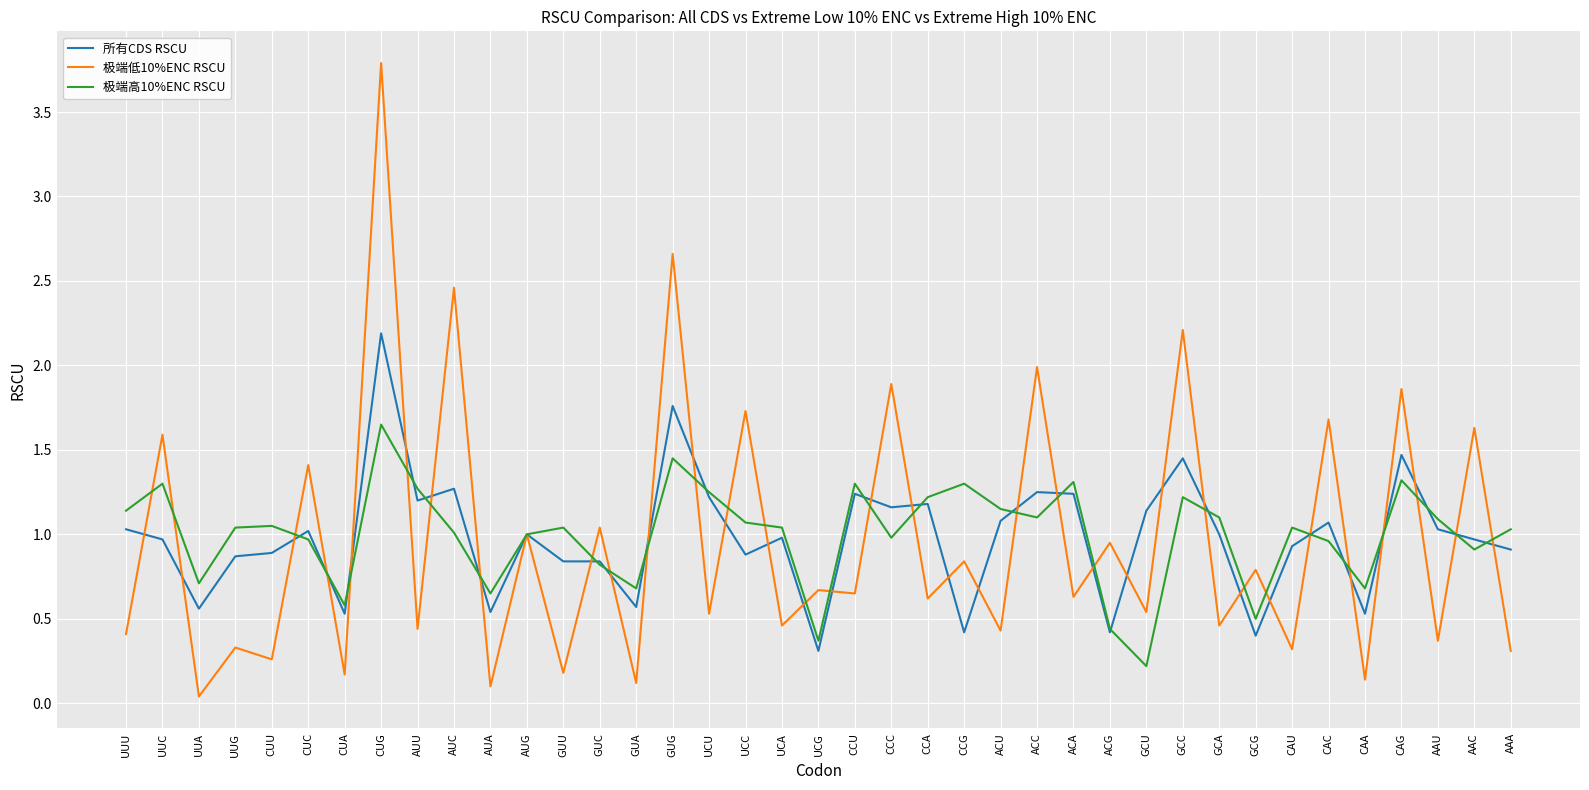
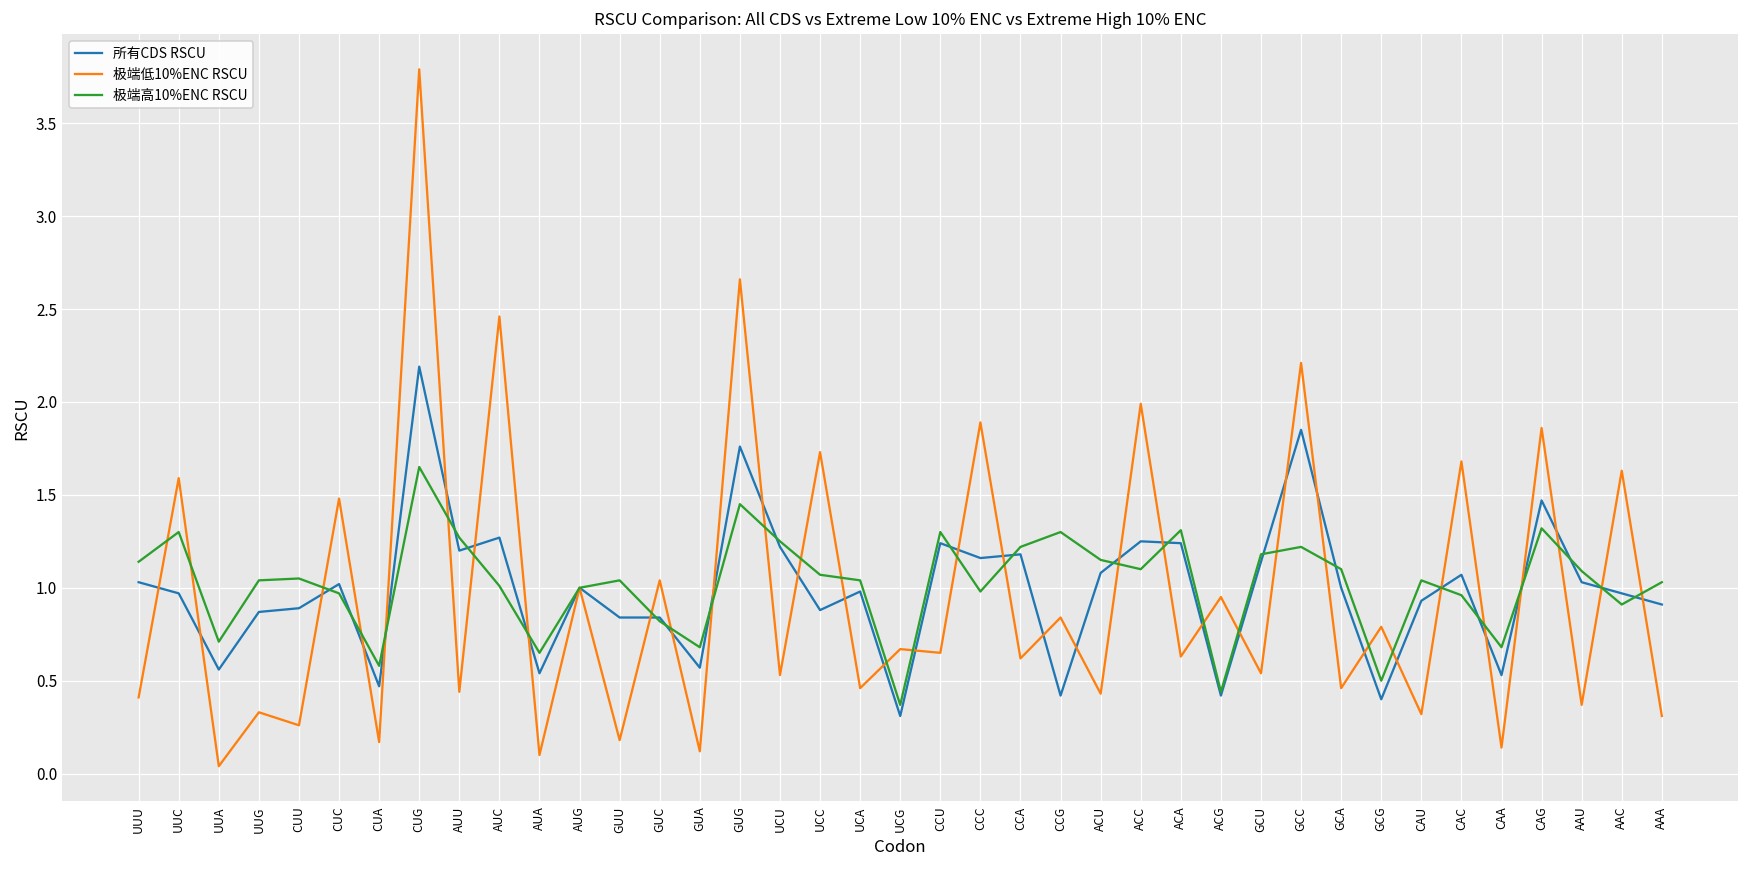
极端低10%ENC RSCU, CUC: 1.41 -> 1.48
所有CDS RSCU, CUA: 0.53 -> 0.47
极端高10%ENC RSCU, GCU: 0.22 -> 1.18
所有CDS RSCU, GCC: 1.45 -> 1.85
